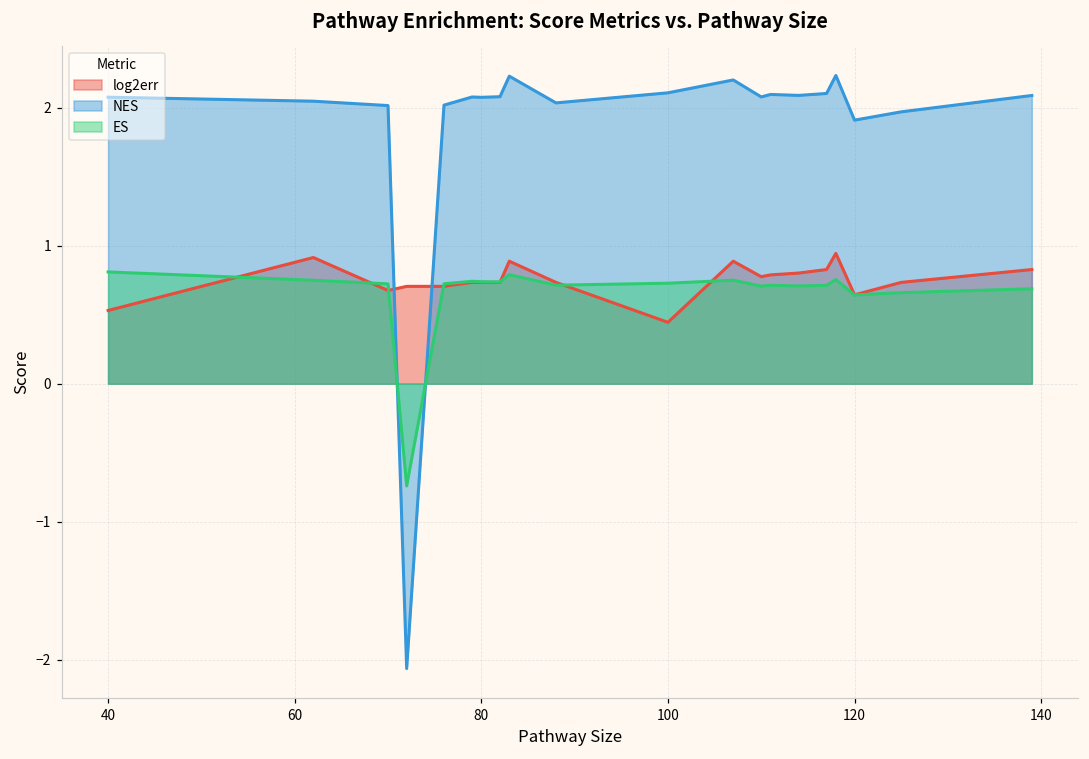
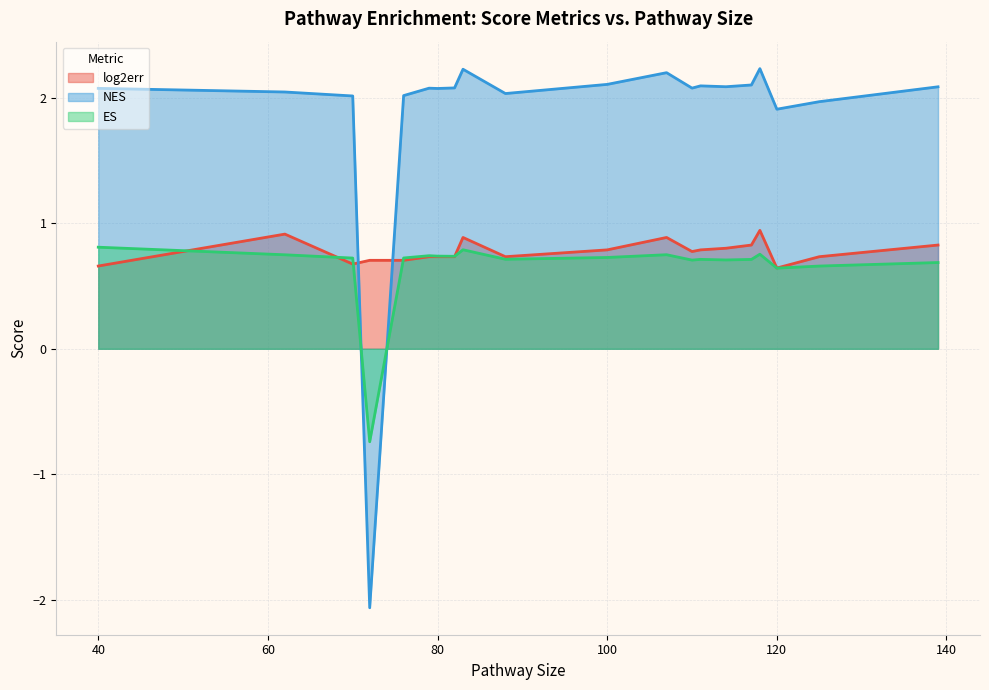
log2err, 40: 0.53 -> 0.66
log2err, 100: 0.44 -> 0.79
